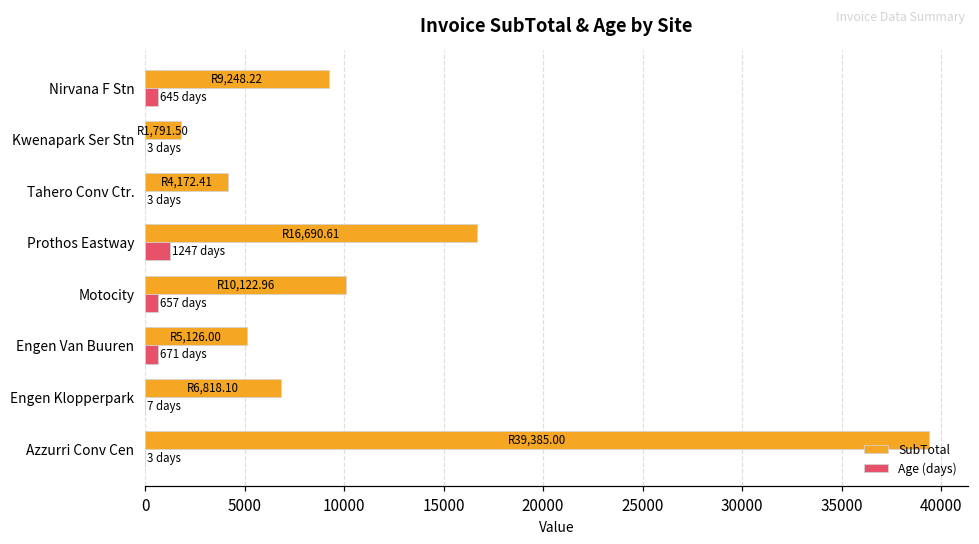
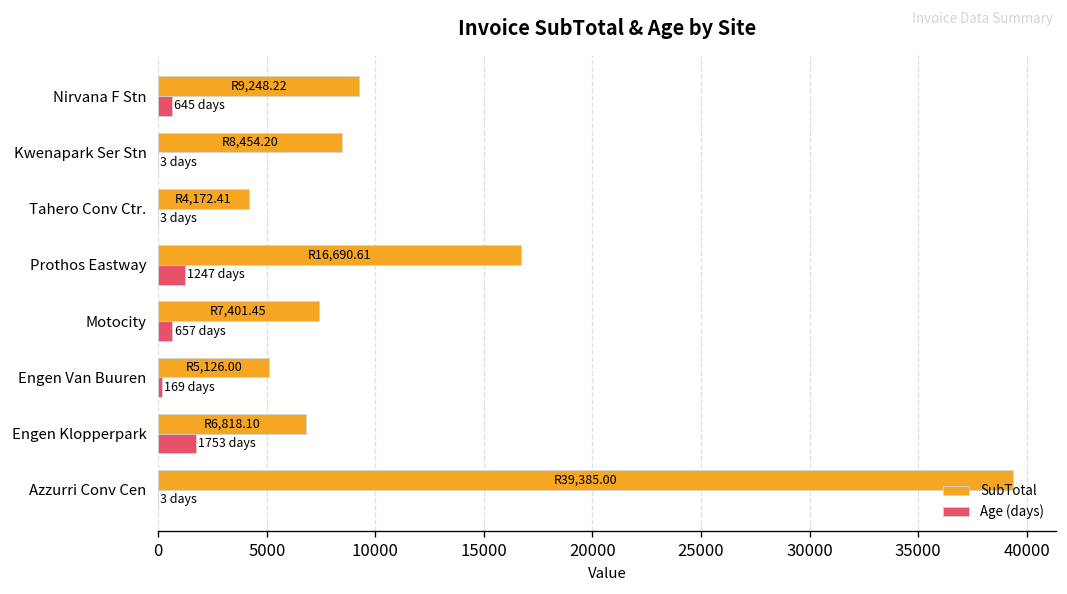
SubTotal, Kwenapark Ser Stn: 1,791.50 -> 8,454.20
SubTotal, Motocity: 10,122.96 -> 7,401.45
Age (days), Engen Van Buuren: 671 -> 169
Age (days), Engen Klopperpark: 7 -> 1753
